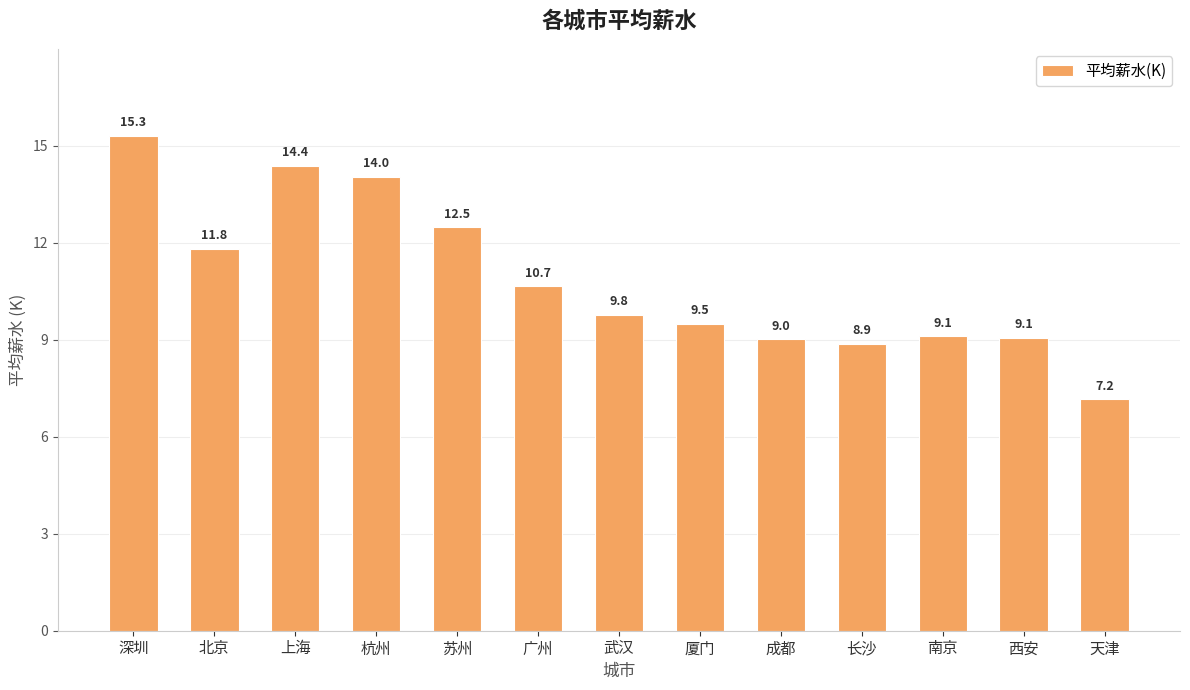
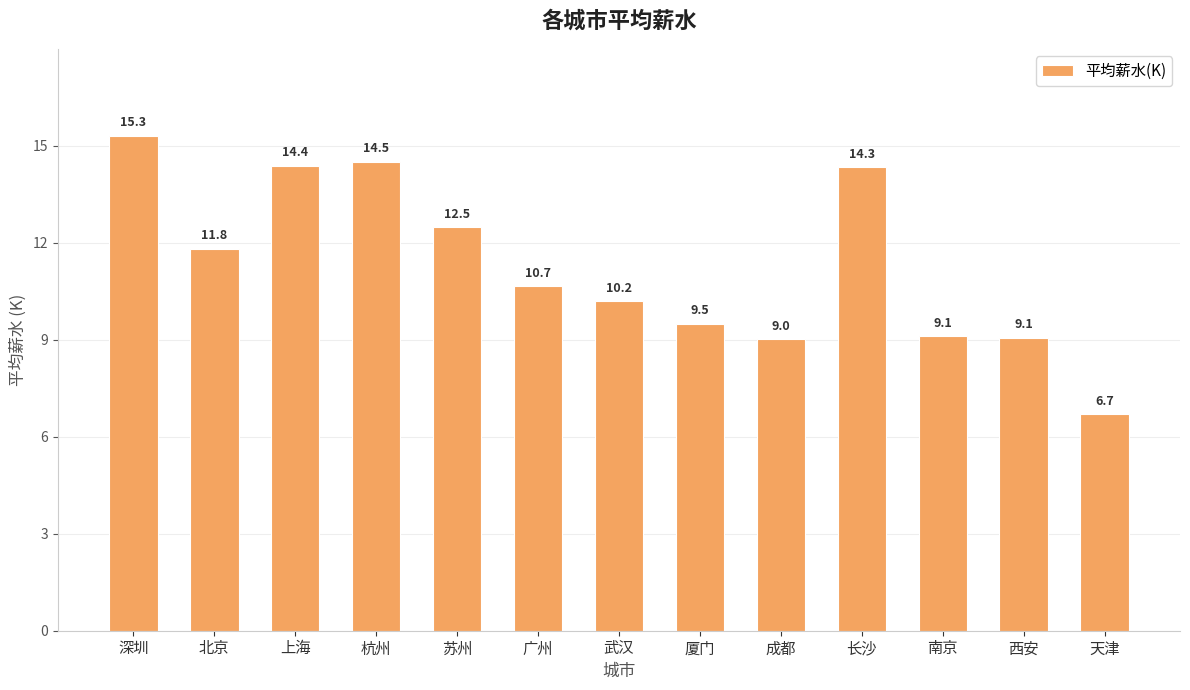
杭州: 14.0 -> 14.5
武汉: 9.8 -> 10.2
长沙: 8.9 -> 14.3
天津: 7.2 -> 6.7
